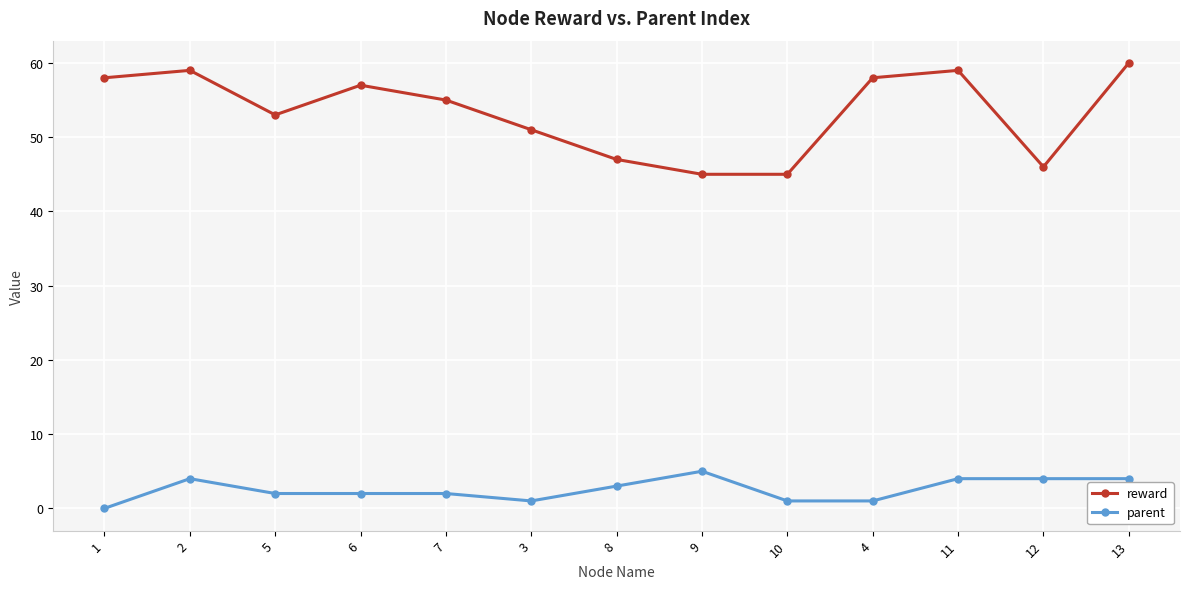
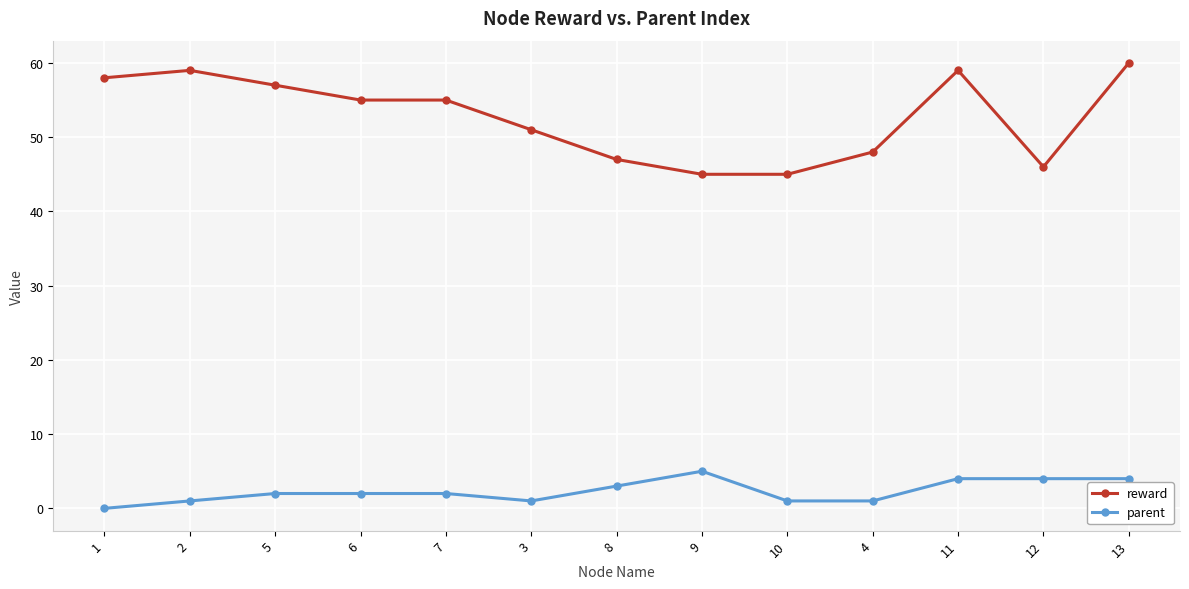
parent, 2: 4 -> 1
reward, 5: 53 -> 57
reward, 6: 57 -> 55
reward, 4: 58 -> 48
